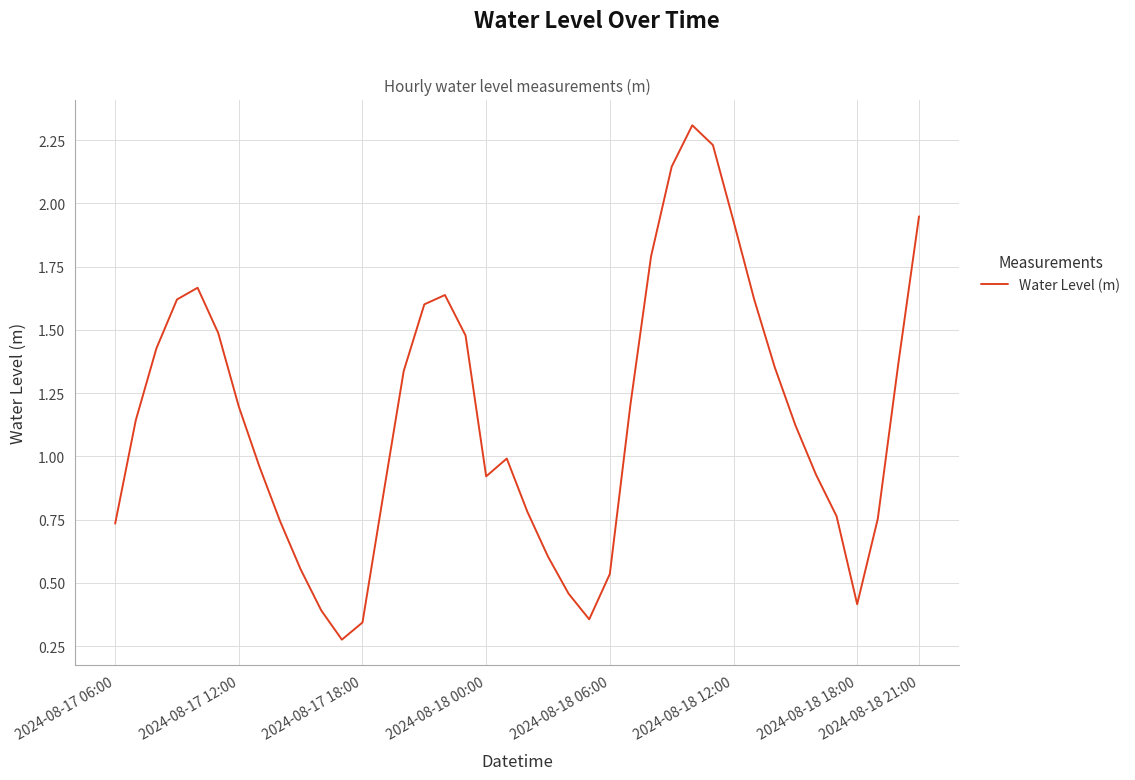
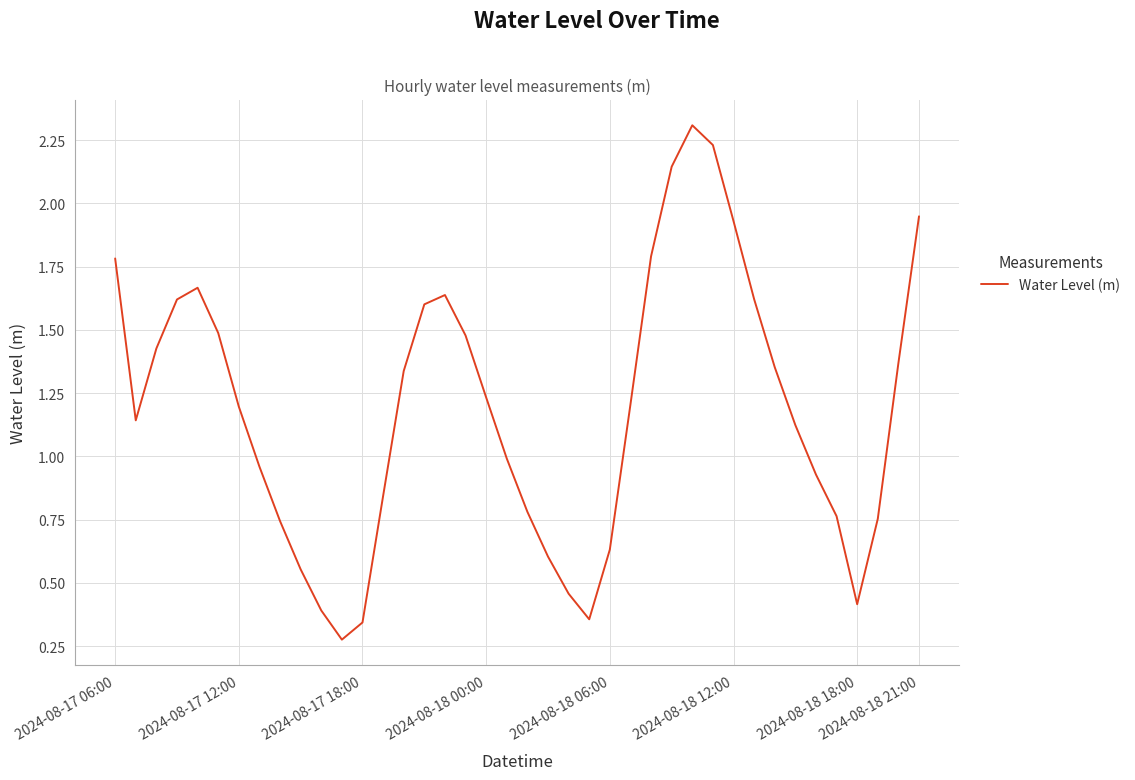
2024-08-17 06:00: 0.73 -> 1.78
2024-08-18 00:00: 0.92 -> 1.23
2024-08-18 06:00: 0.54 -> 0.63
